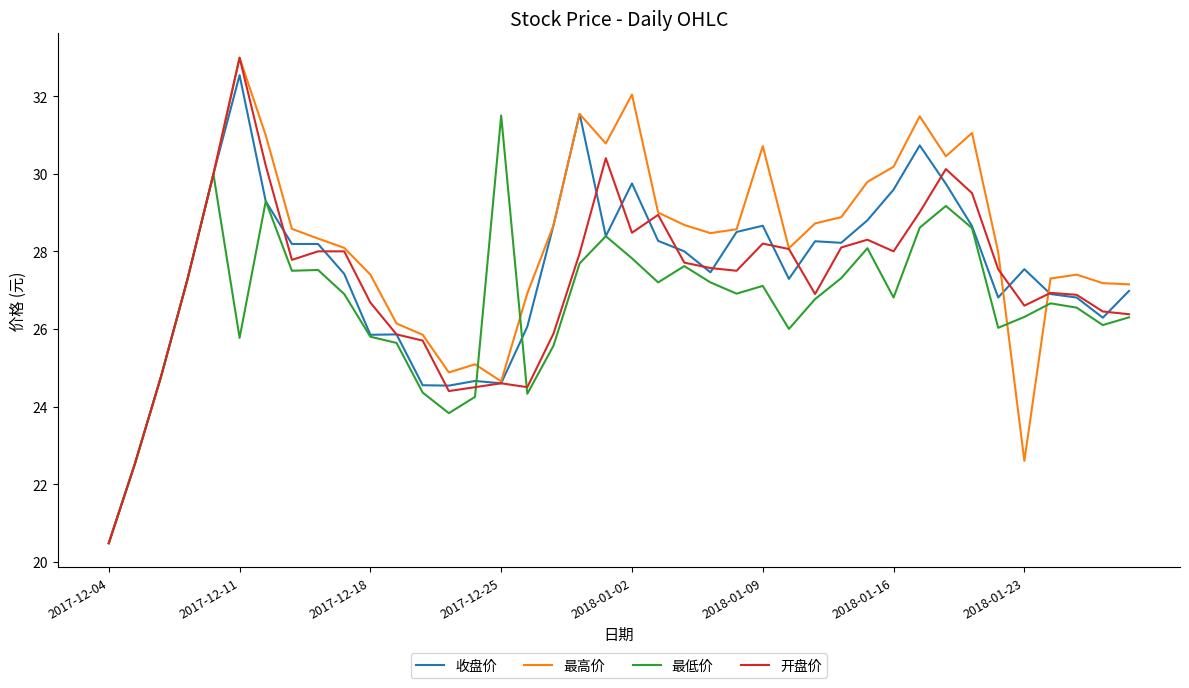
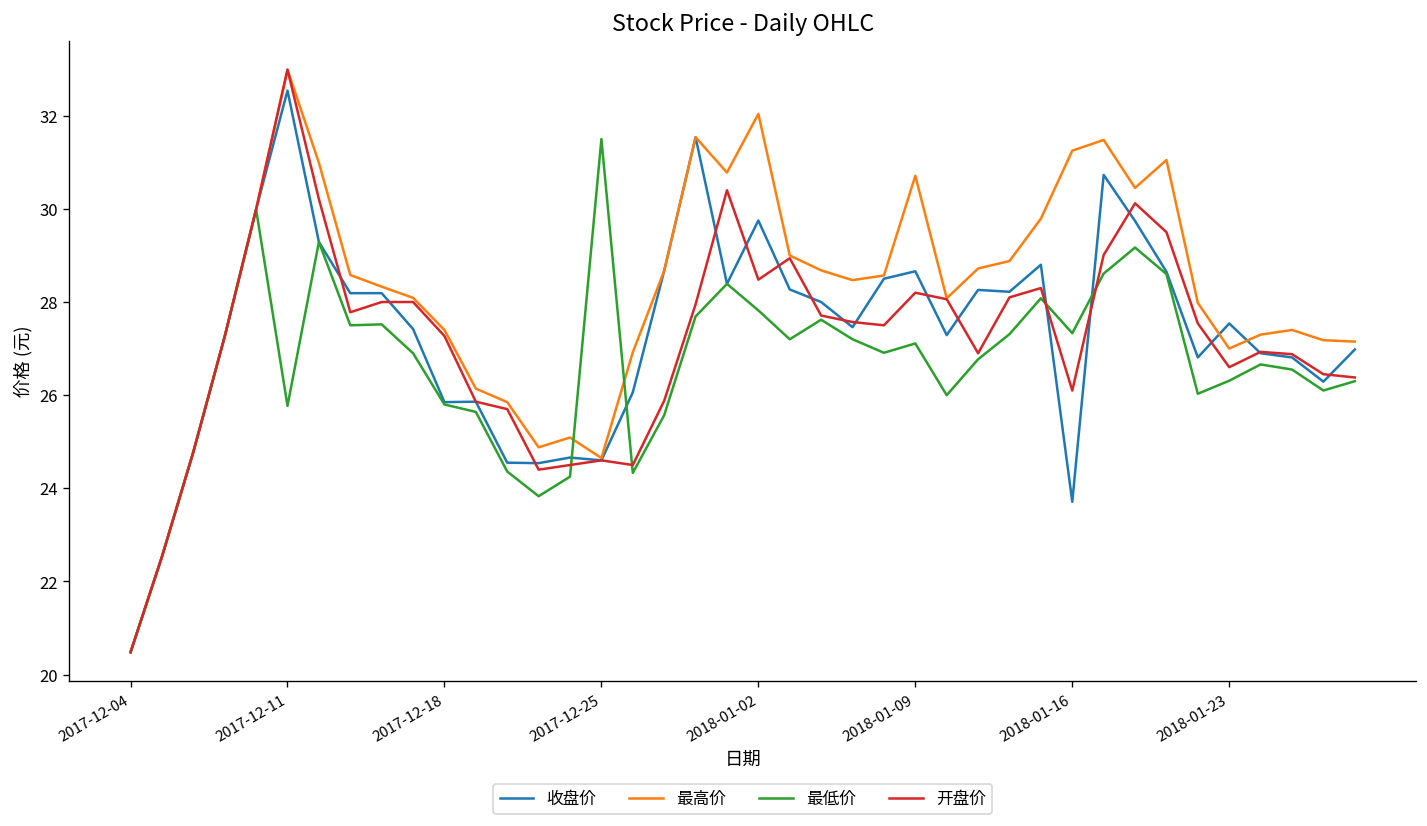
开盘价, 2017-12-18: 26.7 -> 27.3
收盘价, 2018-01-16: 29.6 -> 23.7
最高价, 2018-01-16: 30.2 -> 31.3
最低价, 2018-01-16: 26.8 -> 27.3
开盘价, 2018-01-16: 28.0 -> 26.1
最高价, 2018-01-23: 22.6 -> 27.0
